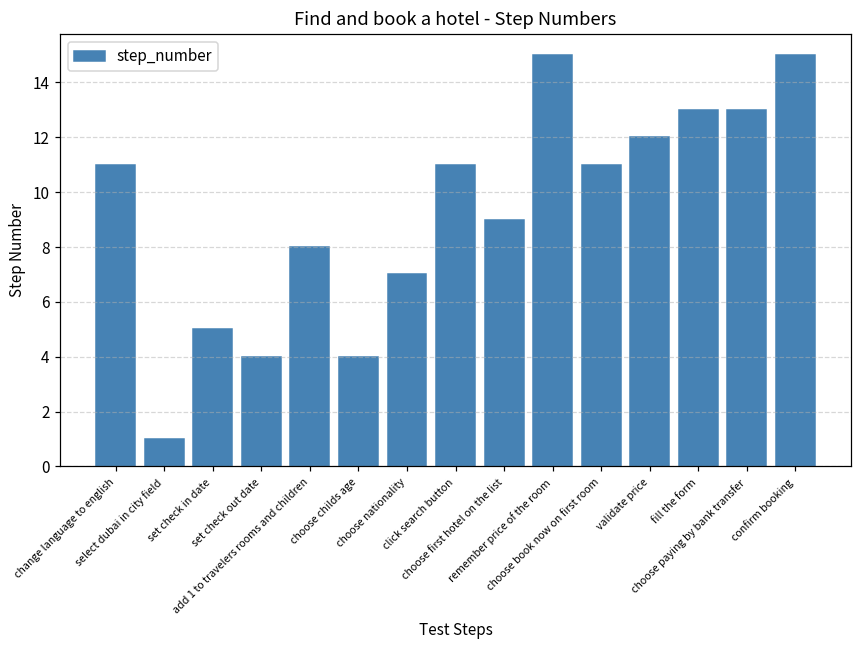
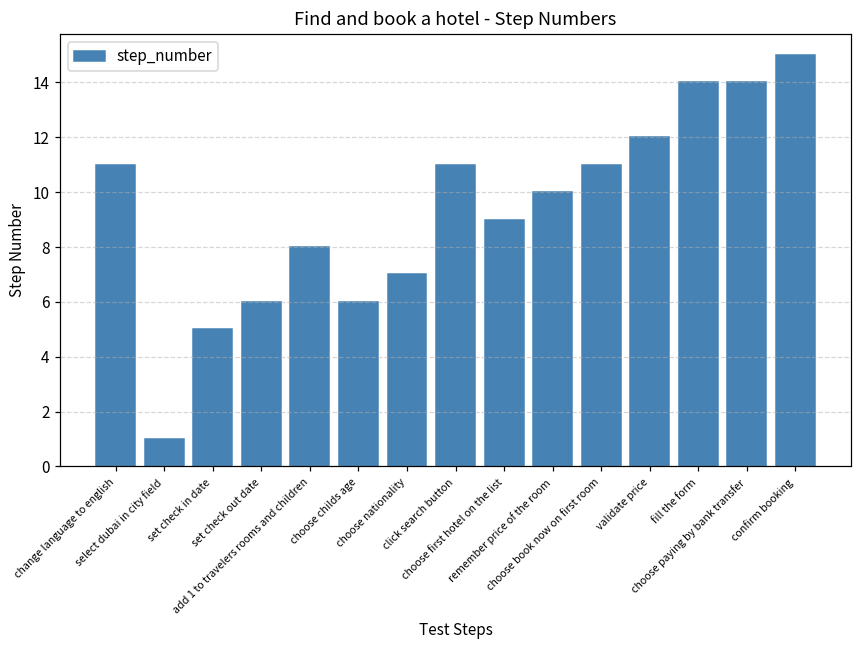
set check out date: 4 -> 6
choose childs age: 4 -> 6
remember price of the room: 15 -> 10
fill the form: 13 -> 14
choose paying by bank transfer: 13 -> 14
